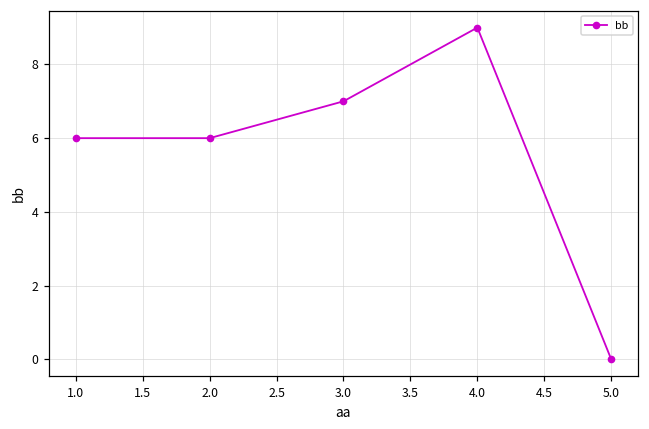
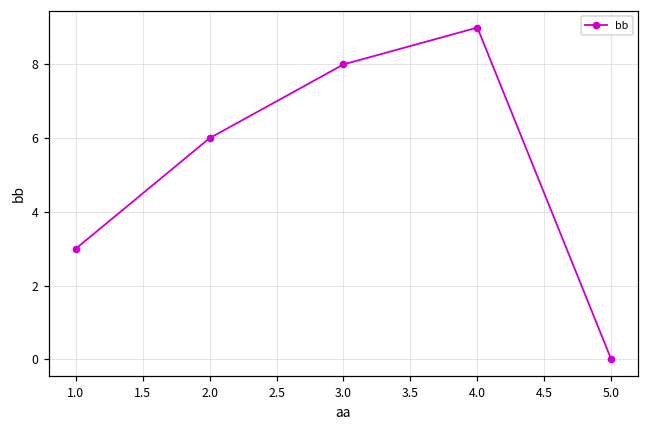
1.0: 6 -> 3
3.0: 7 -> 8
